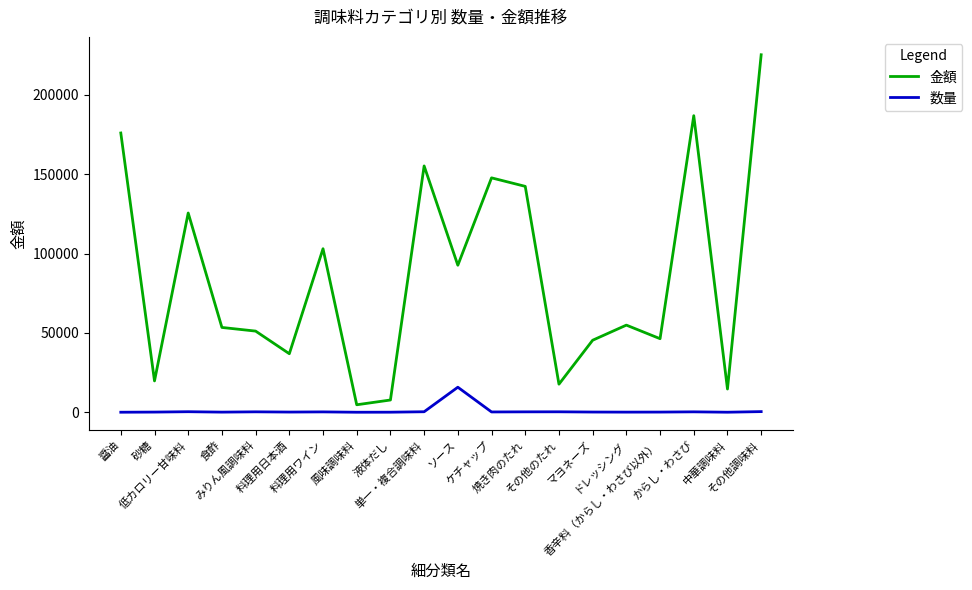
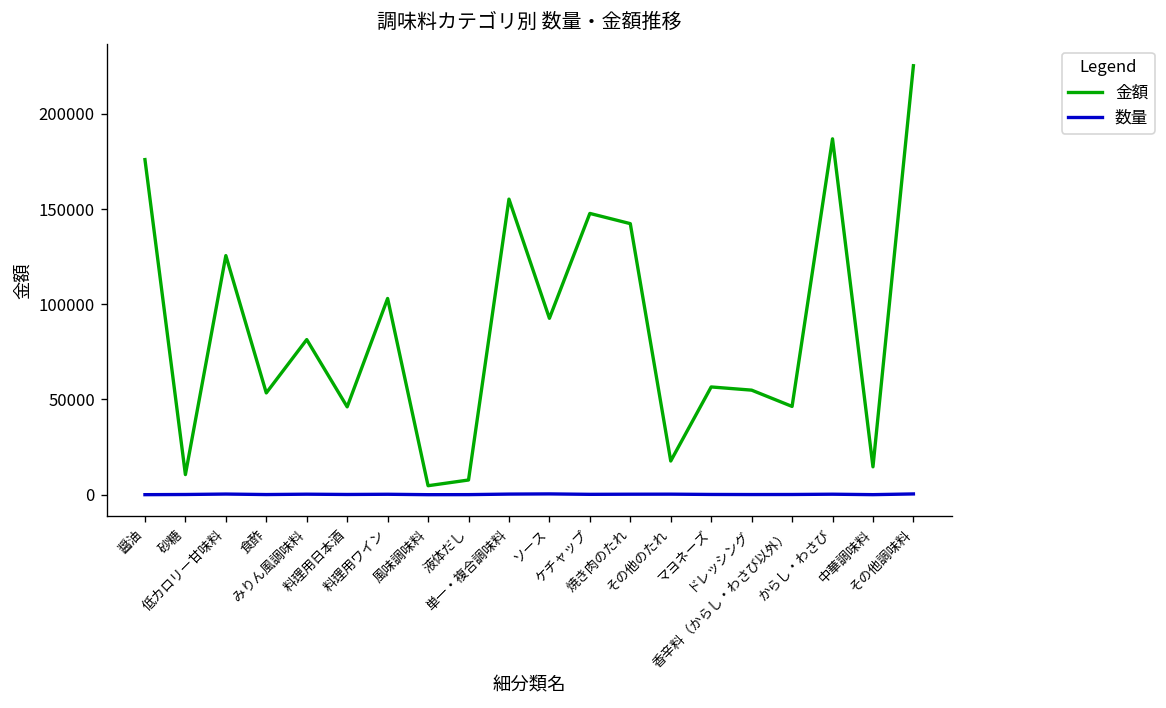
金額, 砂糖: 20000 -> 11000
金額, みりん風調味料: 51000 -> 81000
金額, 料理用日本酒: 37000 -> 46000
数量, ソース: 16000 -> 0
金額, マヨネーズ: 45000 -> 57000
